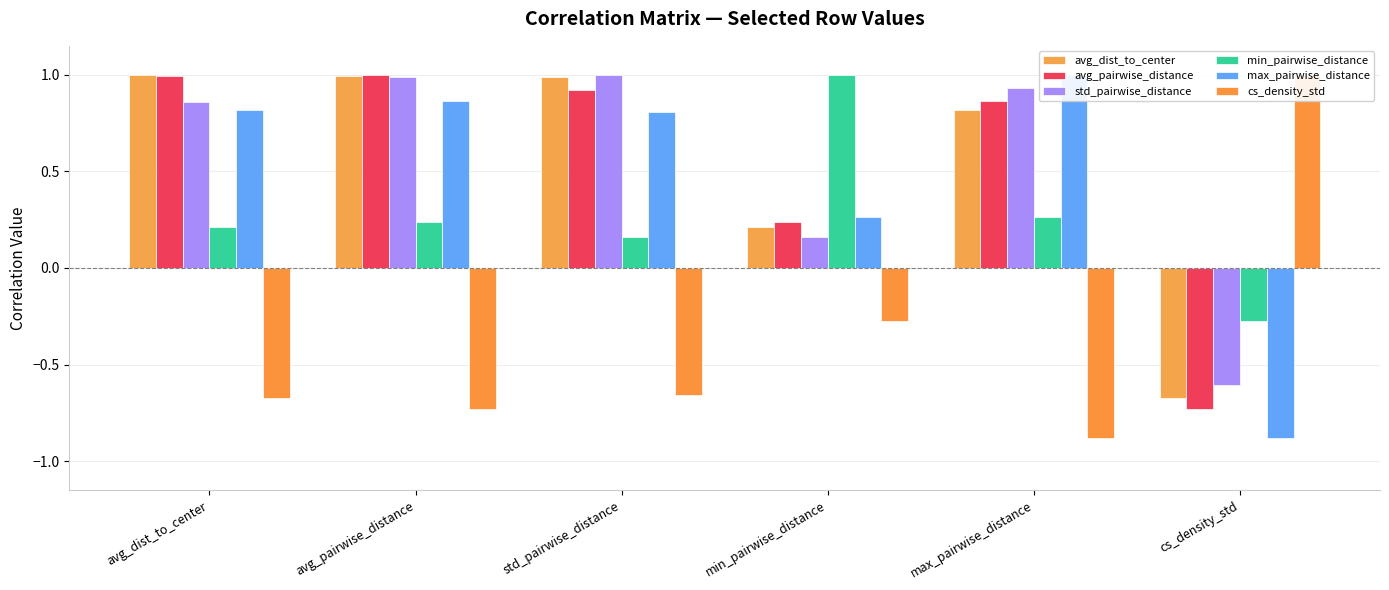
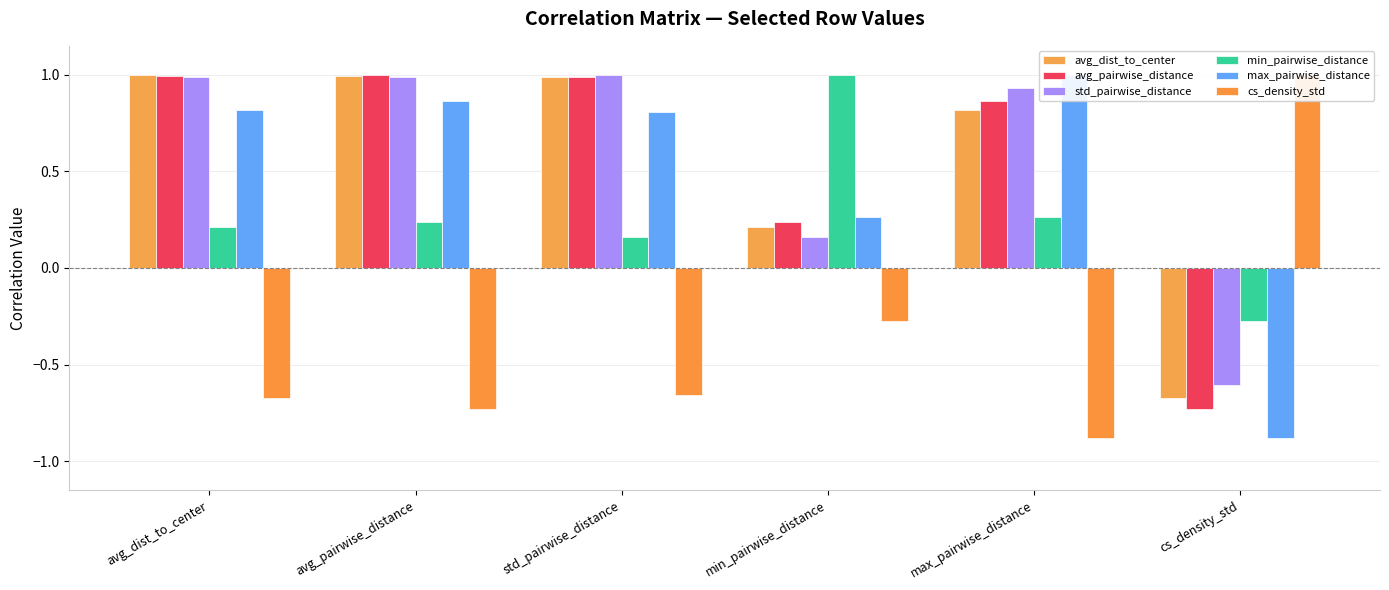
std_pairwise_distance, avg_dist_to_center: 0.86 -> 0.99
avg_pairwise_distance, std_pairwise_distance: 0.92 -> 0.99
